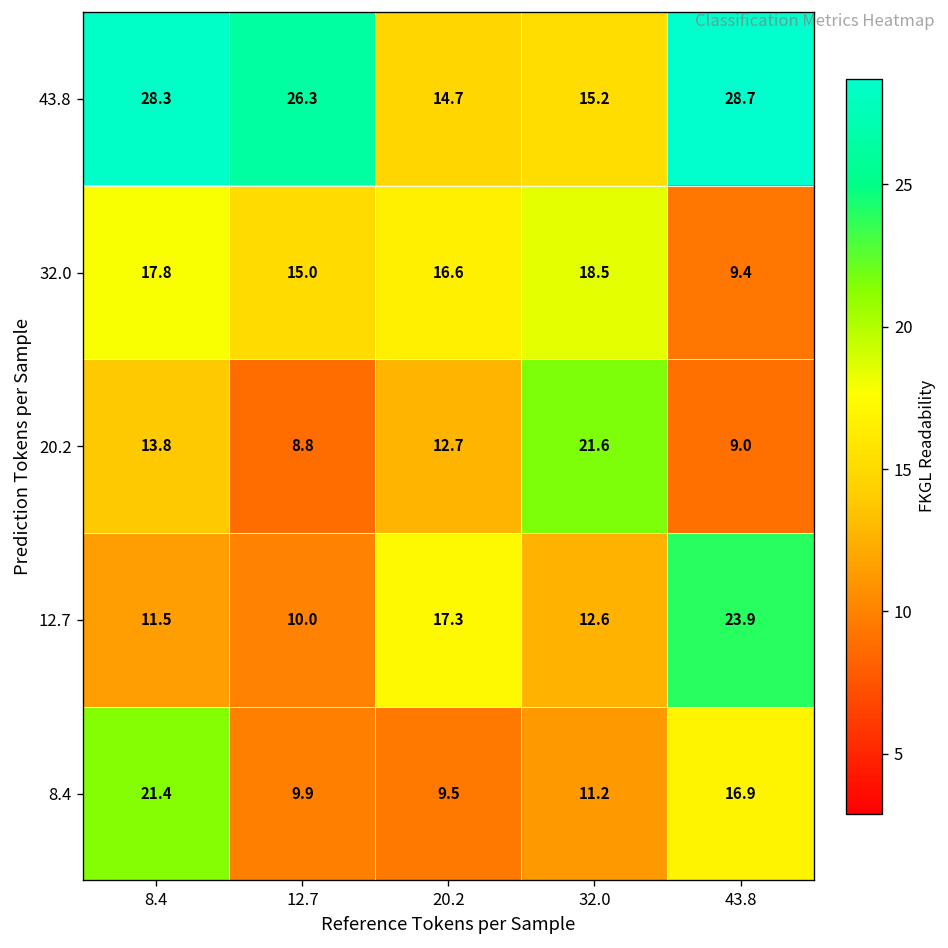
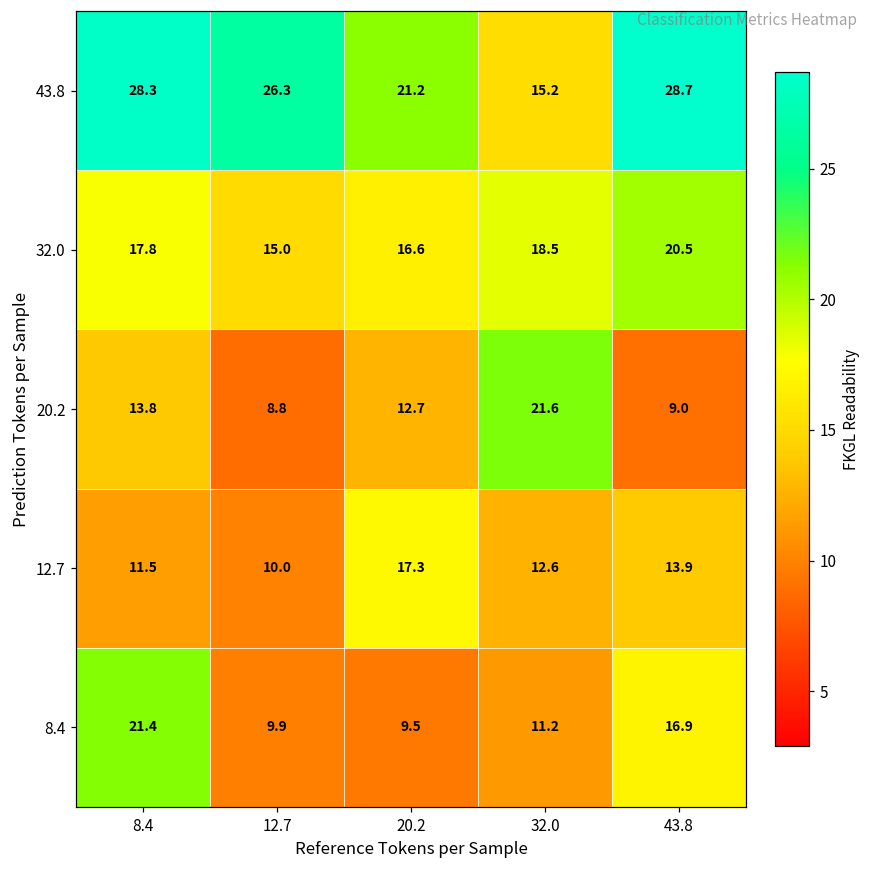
43.8, 20.2: 14.7 -> 21.2
32.0, 43.8: 9.4 -> 20.5
12.7, 43.8: 23.9 -> 13.9
